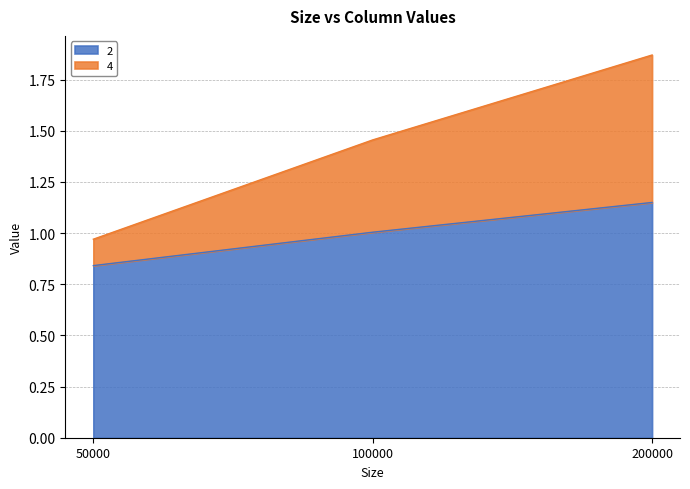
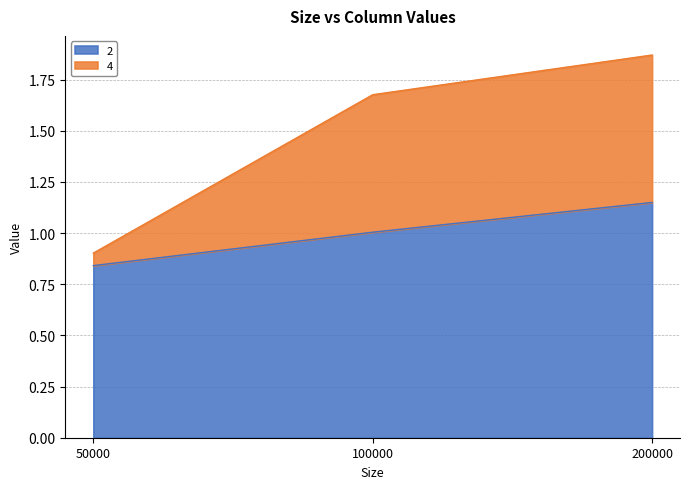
4, 50000: 0.13 -> 0.06
4, 100000: 0.45 -> 0.67
